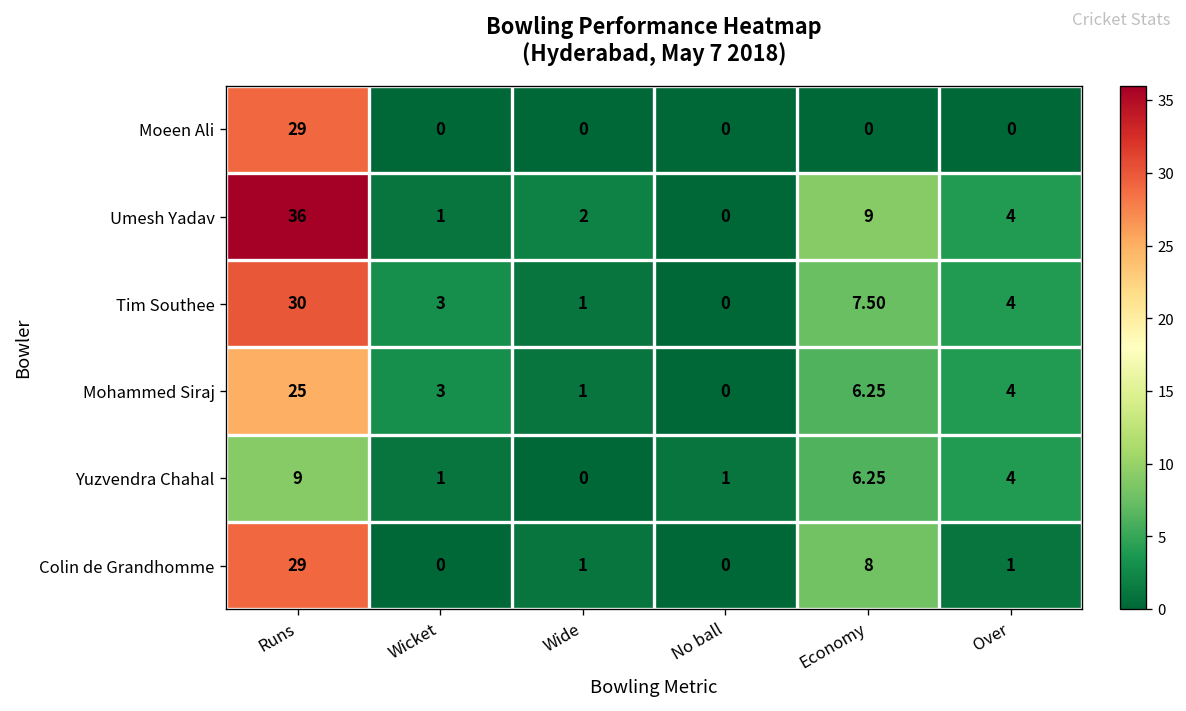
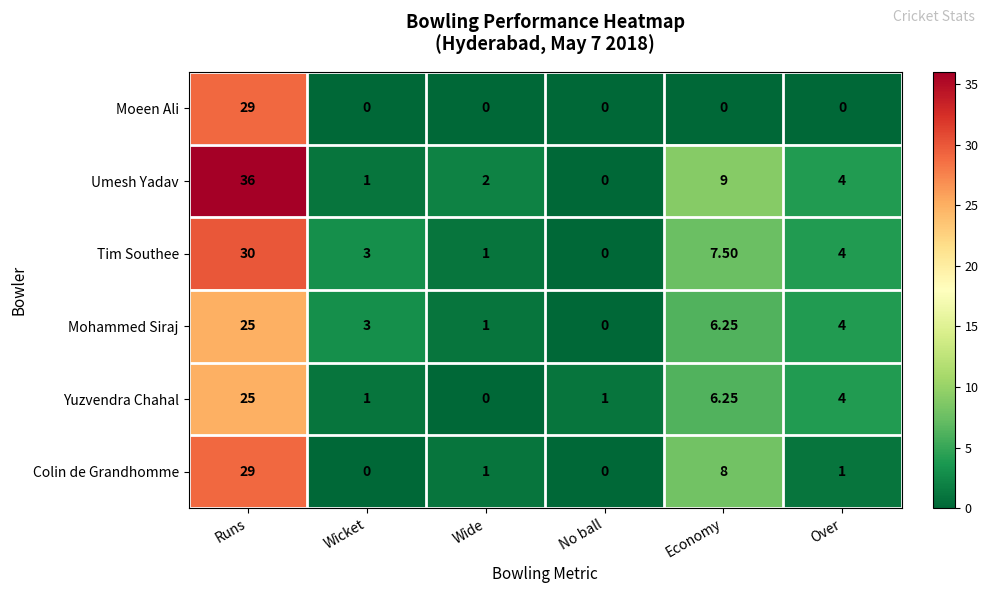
Yuzvendra Chahal, Runs: 9 -> 25
